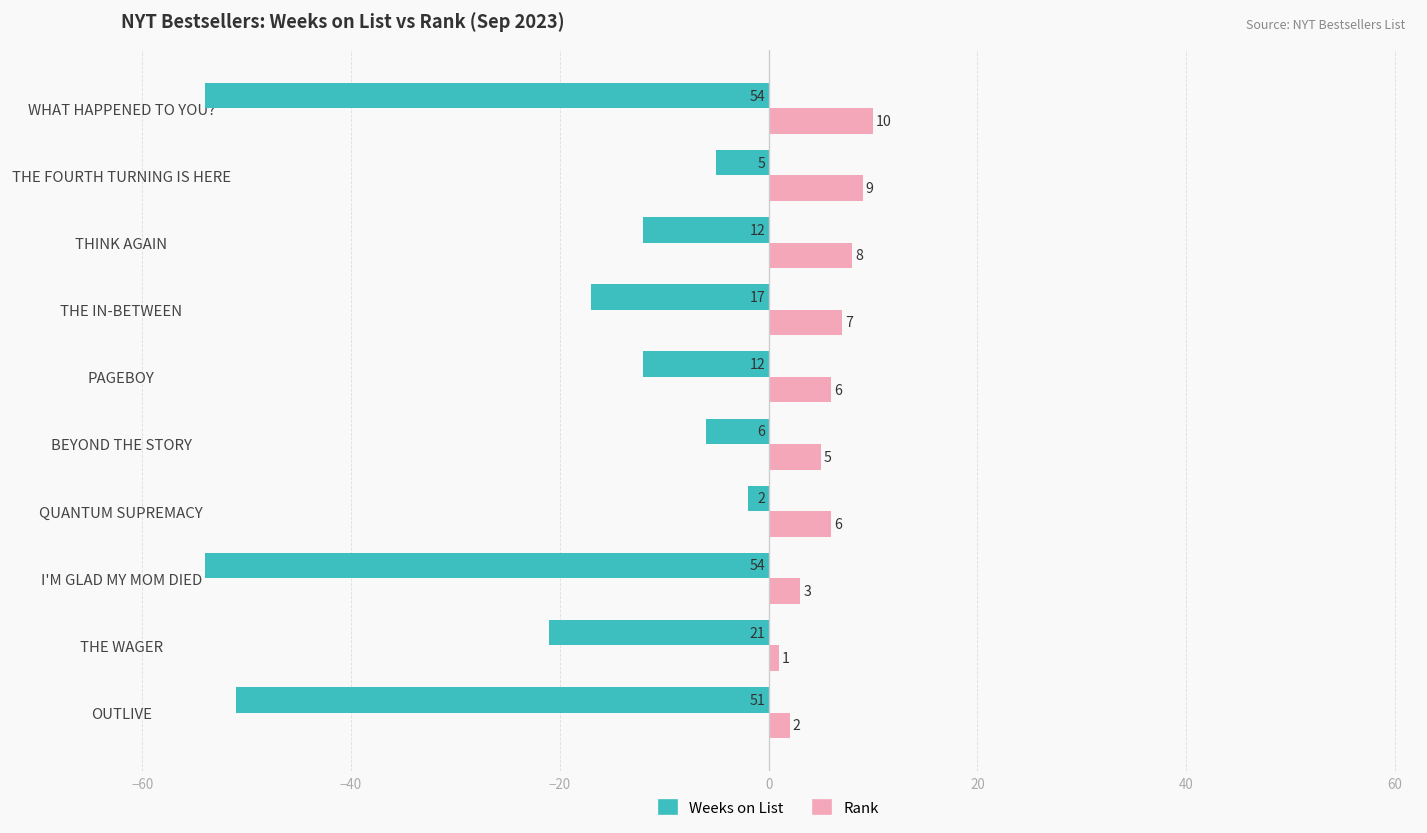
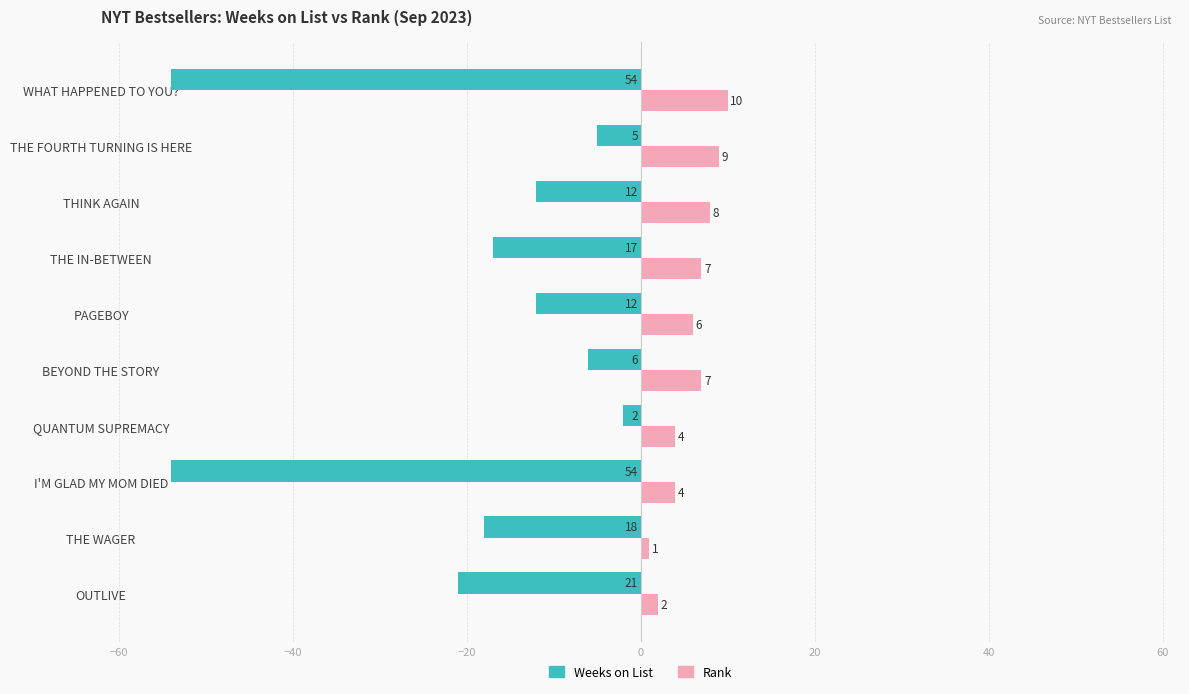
Rank, BEYOND THE STORY: 5 -> 7
Rank, QUANTUM SUPREMACY: 6 -> 4
Rank, I'M GLAD MY MOM DIED: 3 -> 4
Weeks on List, THE WAGER: 21 -> 18
Weeks on List, OUTLIVE: 51 -> 21
